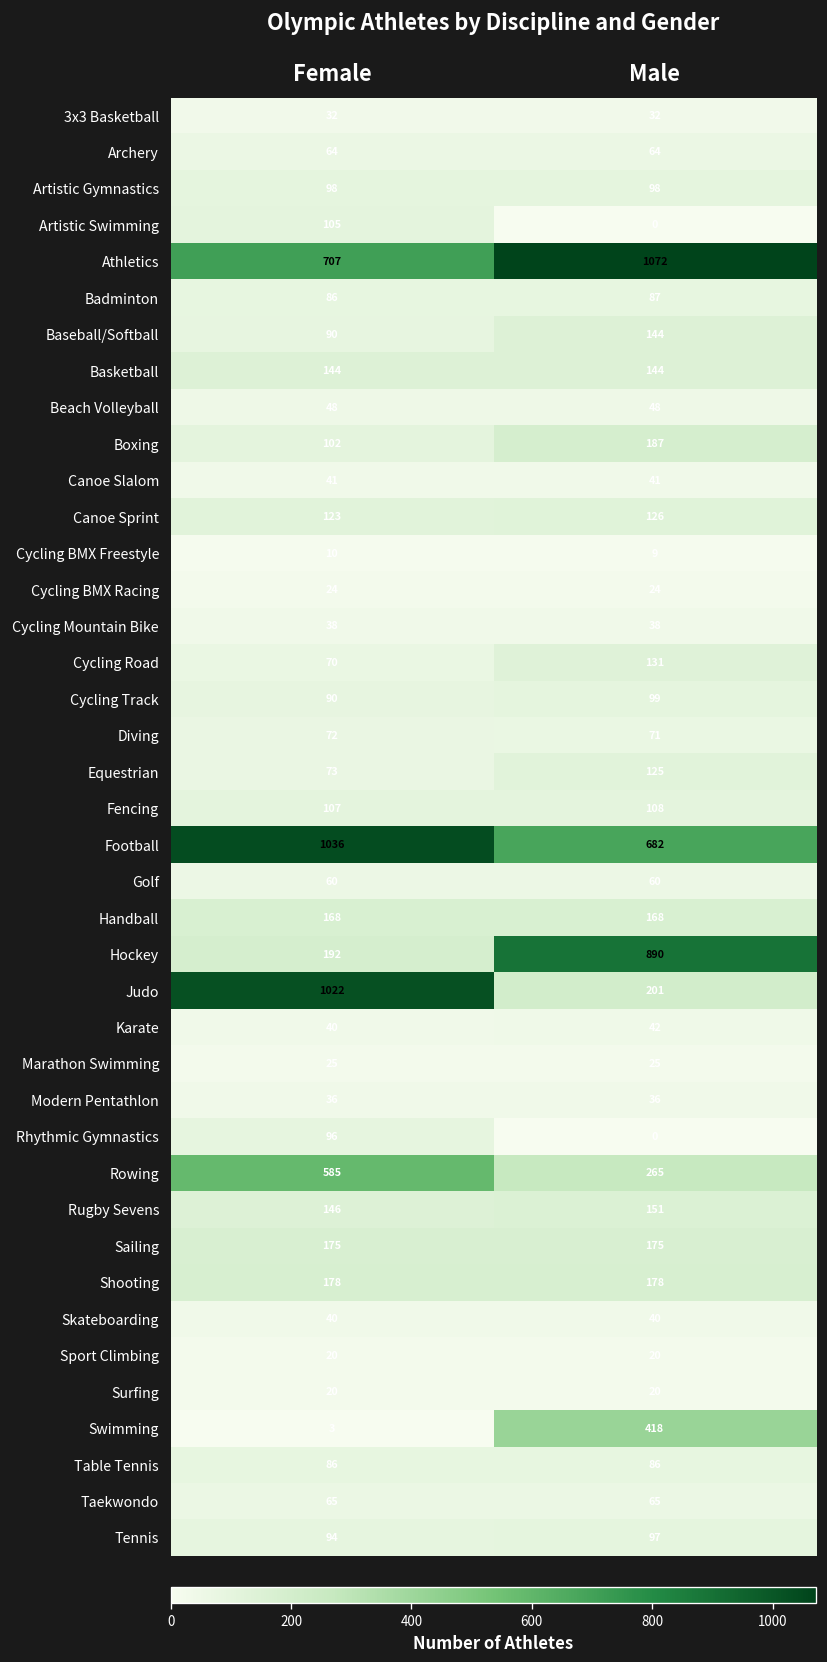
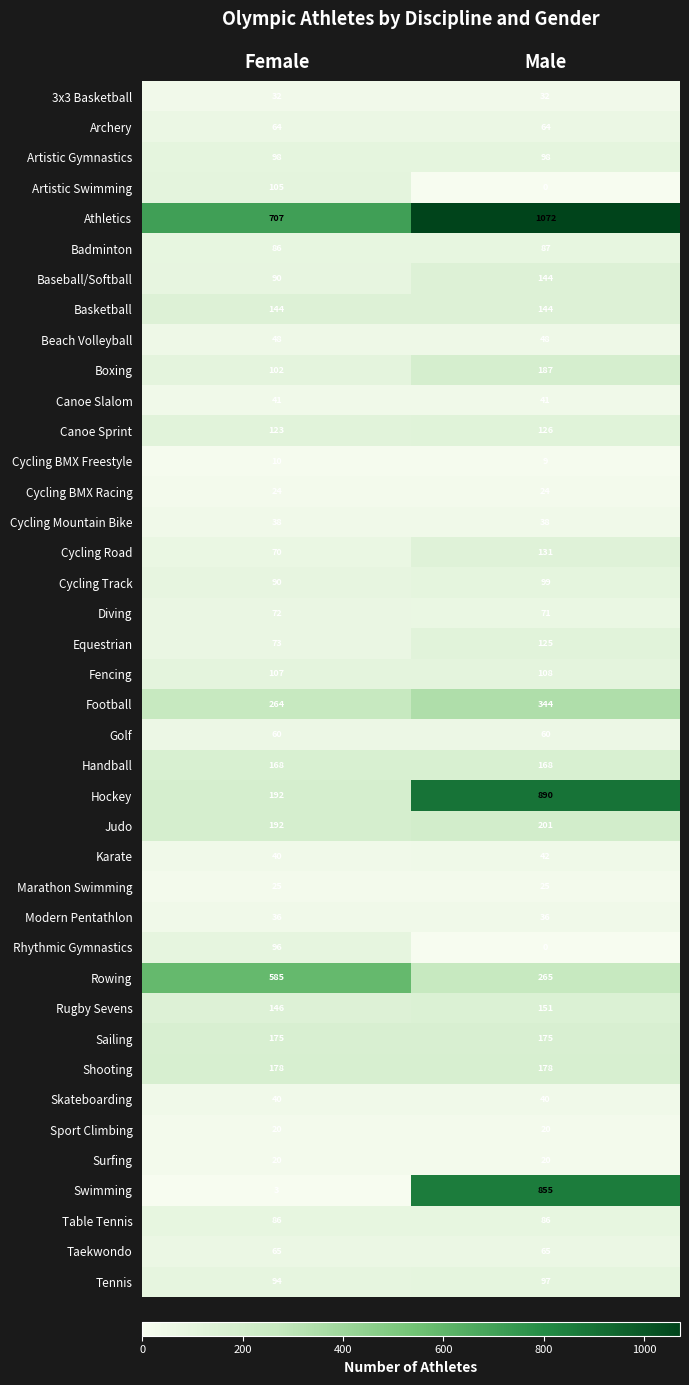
Football, Female: 1036 -> 264
Football, Male: 682 -> 344
Judo, Female: 1022 -> 192
Swimming, Male: 418 -> 855
